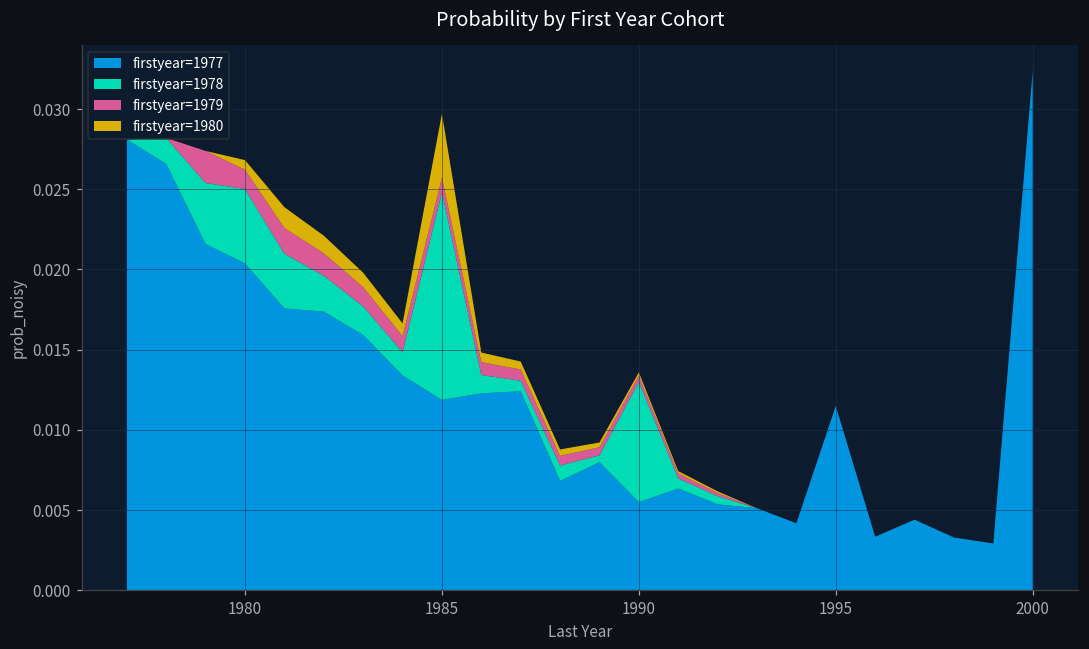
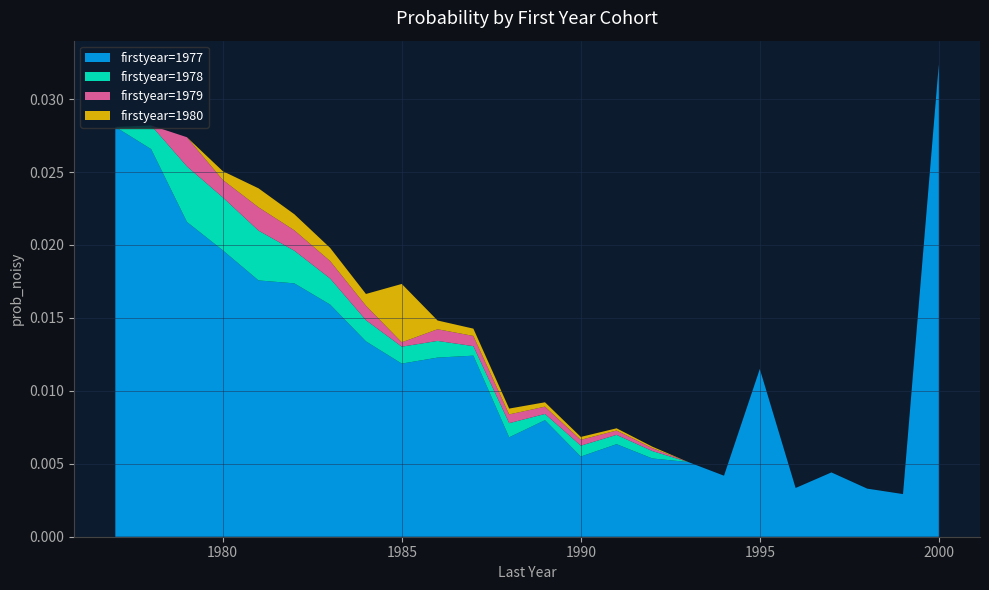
firstyear=1977, 1980: 0.0204 -> 0.0196
firstyear=1978, 1980: 0.0046 -> 0.0036
firstyear=1978, 1985: 0.0129 -> 0.0012
firstyear=1979, 1985: 0.0009 -> 0.0003
firstyear=1978, 1990: 0.0075 -> 0.0007
